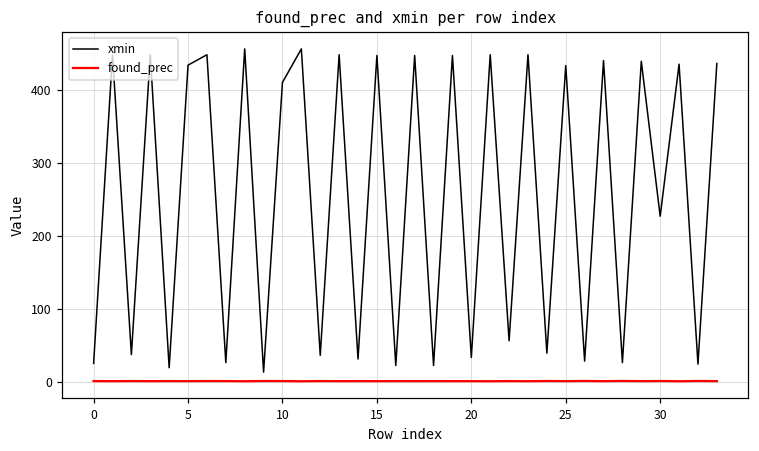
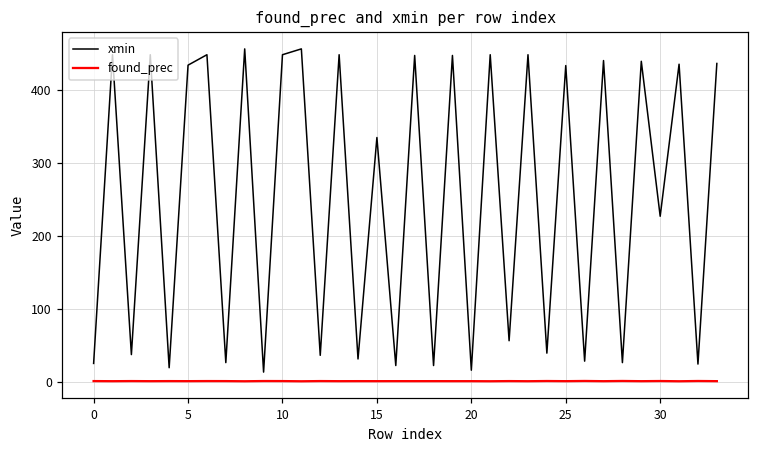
xmin, 10: 410 -> 450
xmin, 15: 450 -> 330
xmin, 20: 30 -> 20
